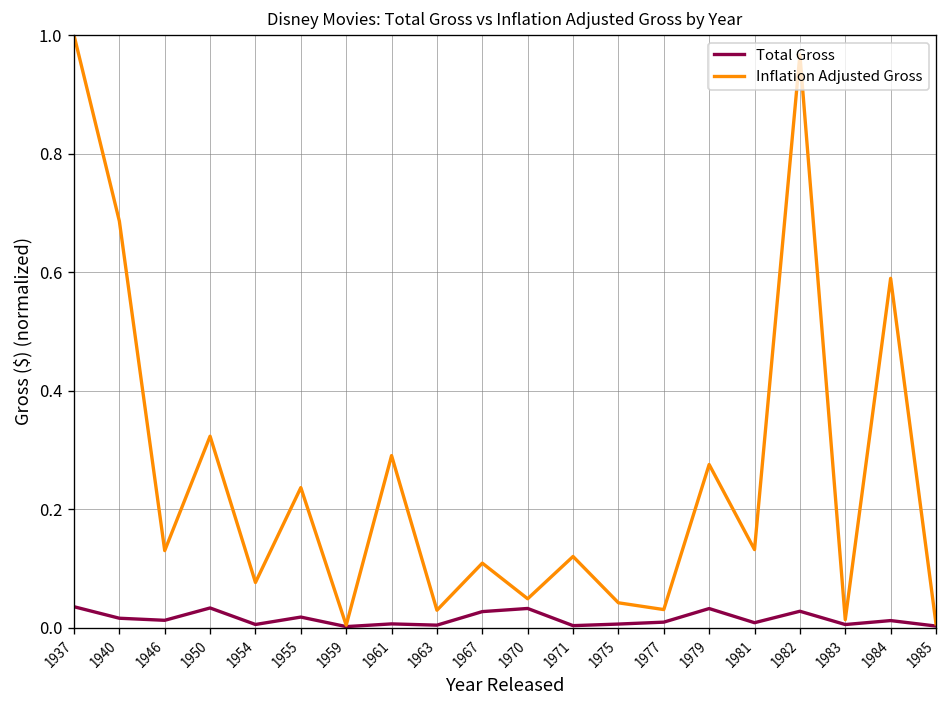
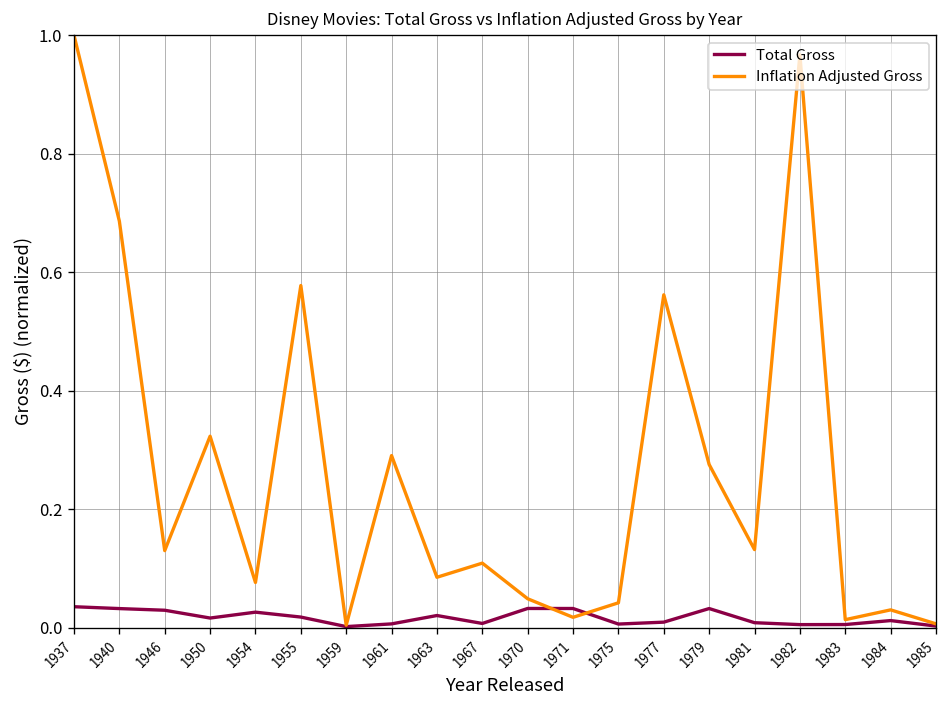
Total Gross, 1940: 0.02 -> 0.03
Total Gross, 1946: 0.01 -> 0.03
Total Gross, 1950: 0.03 -> 0.02
Total Gross, 1954: 0.01 -> 0.03
Inflation Adjusted Gross, 1955: 0.24 -> 0.58
Total Gross, 1963: 0.00 -> 0.02
Inflation Adjusted Gross, 1963: 0.03 -> 0.09
Total Gross, 1967: 0.03 -> 0.01
Total Gross, 1971: 0.00 -> 0.03
Inflation Adjusted Gross, 1971: 0.12 -> 0.02
Inflation Adjusted Gross, 1977: 0.03 -> 0.56
Total Gross, 1982: 0.03 -> 0.01
Inflation Adjusted Gross, 1984: 0.59 -> 0.03
